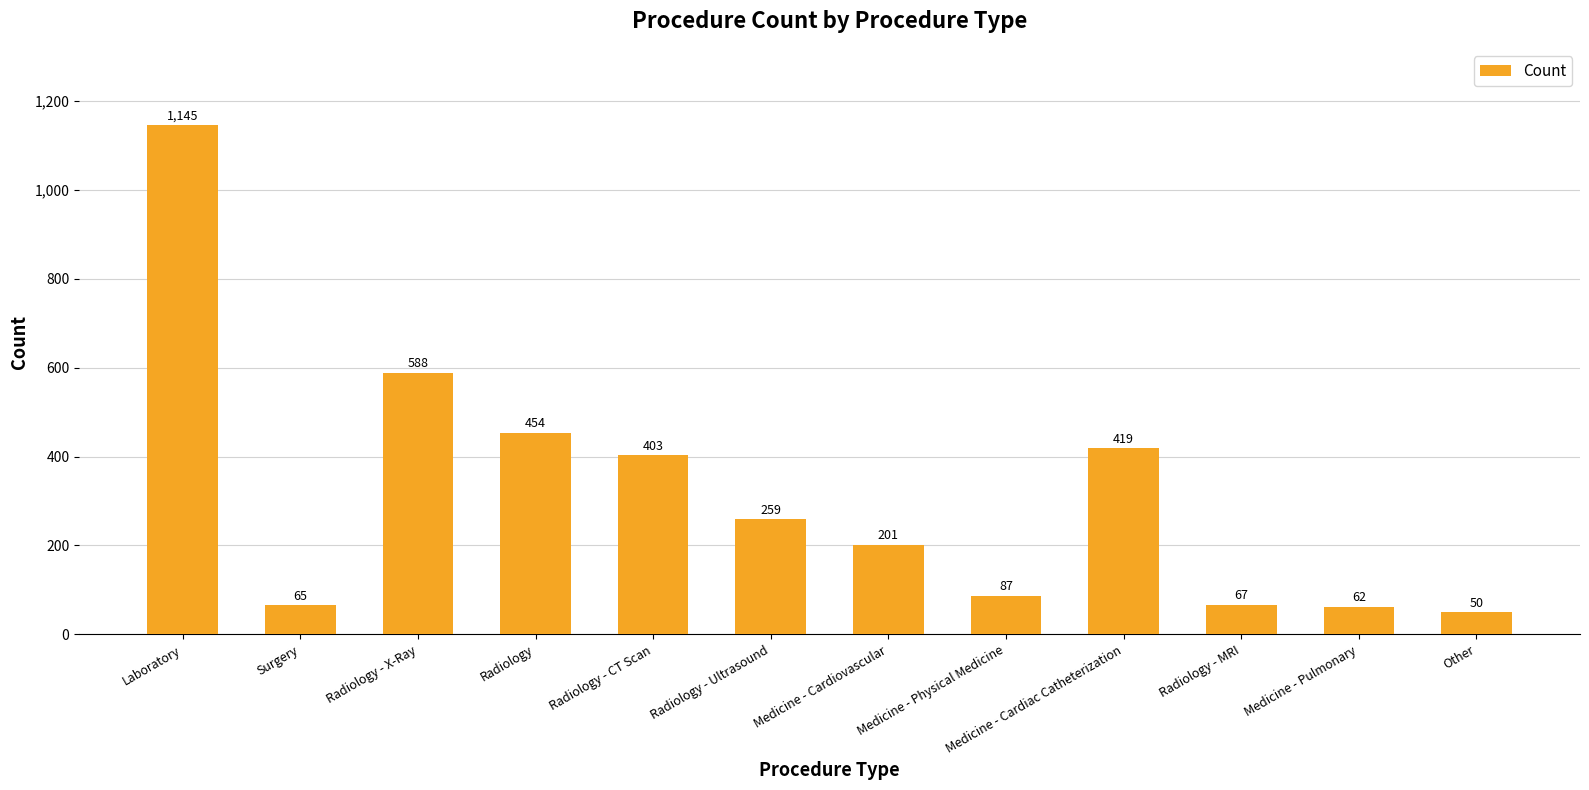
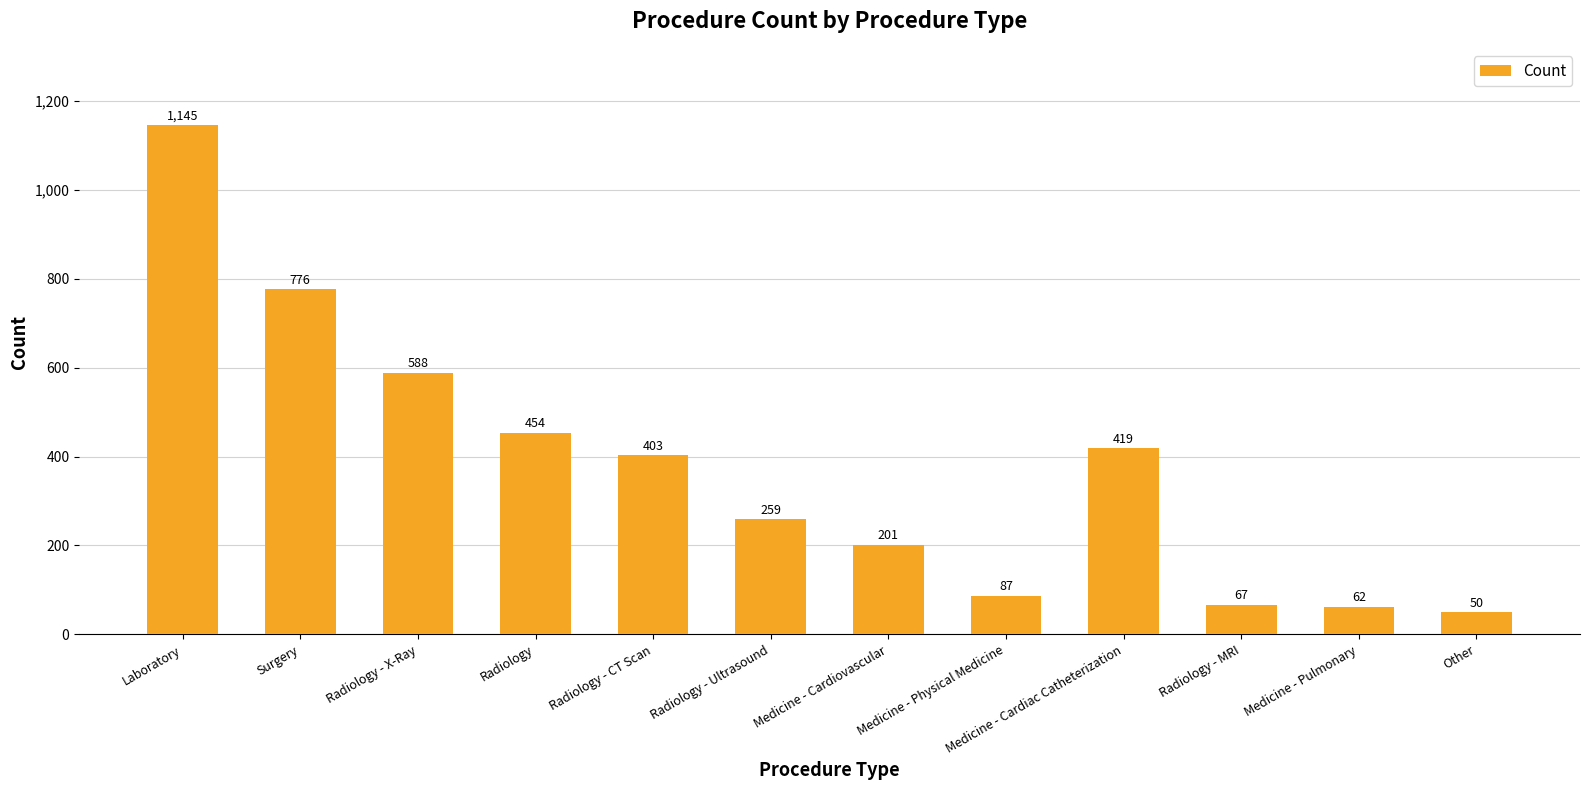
Surgery: 65 -> 776
